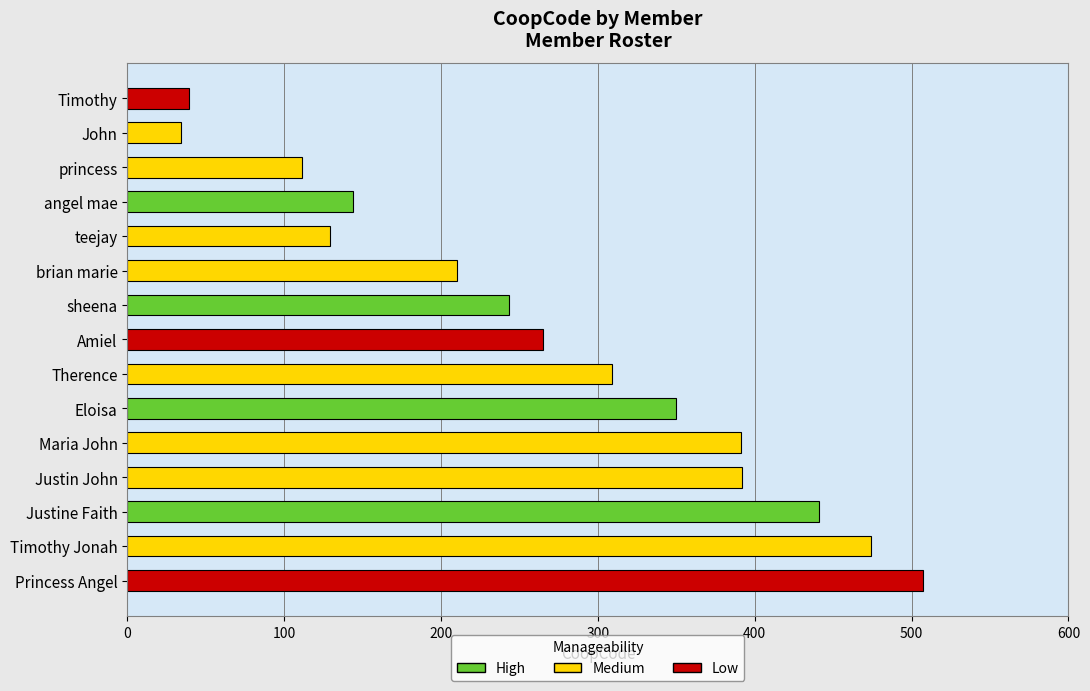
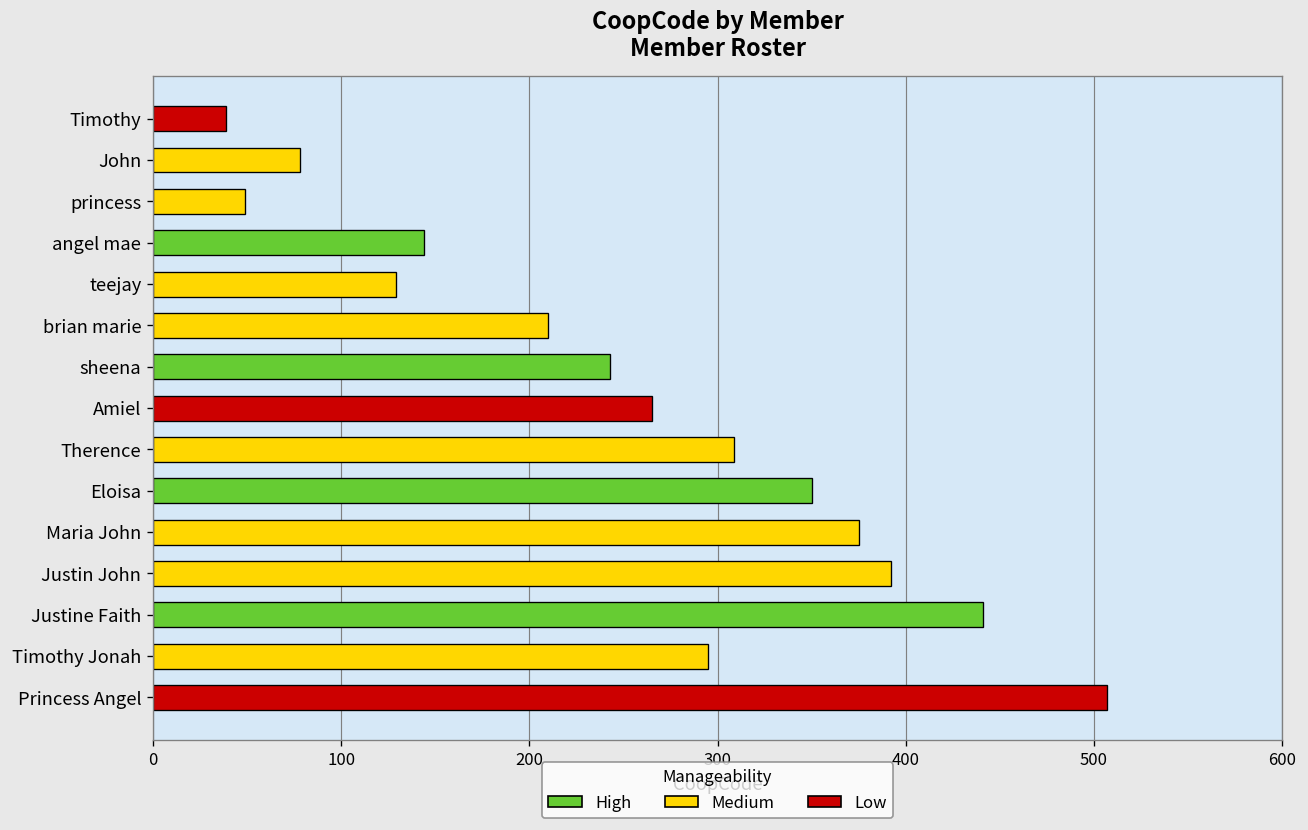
John: 34 -> 78
princess: 111 -> 49
Maria John: 391 -> 375
Timothy Jonah: 474 -> 295
